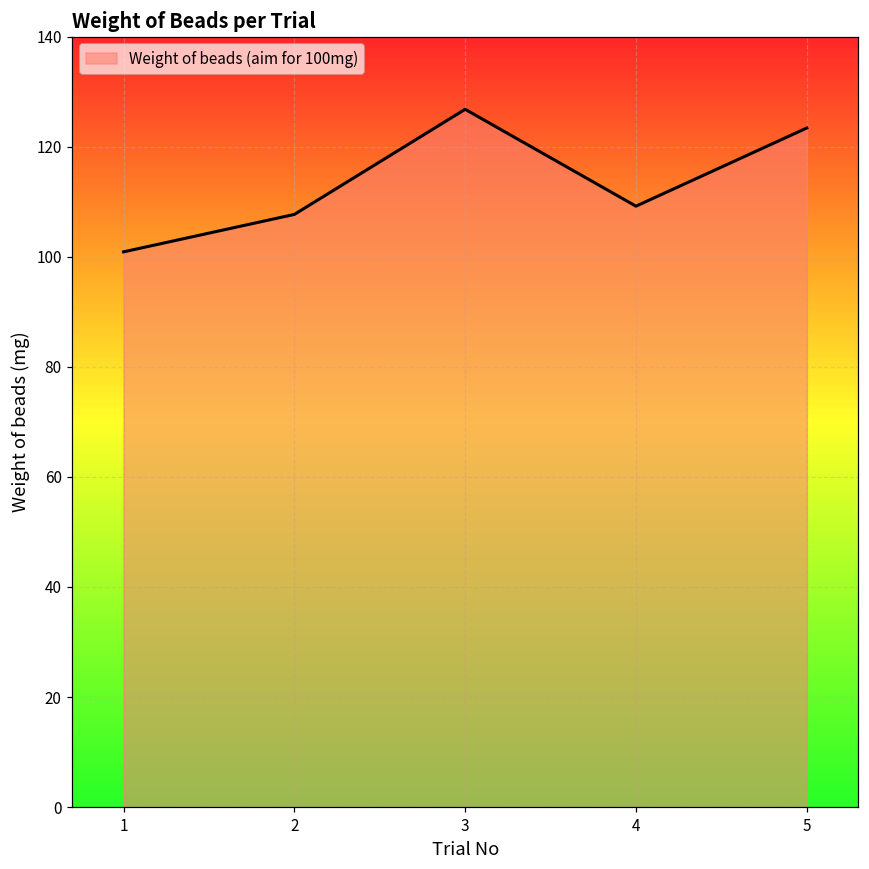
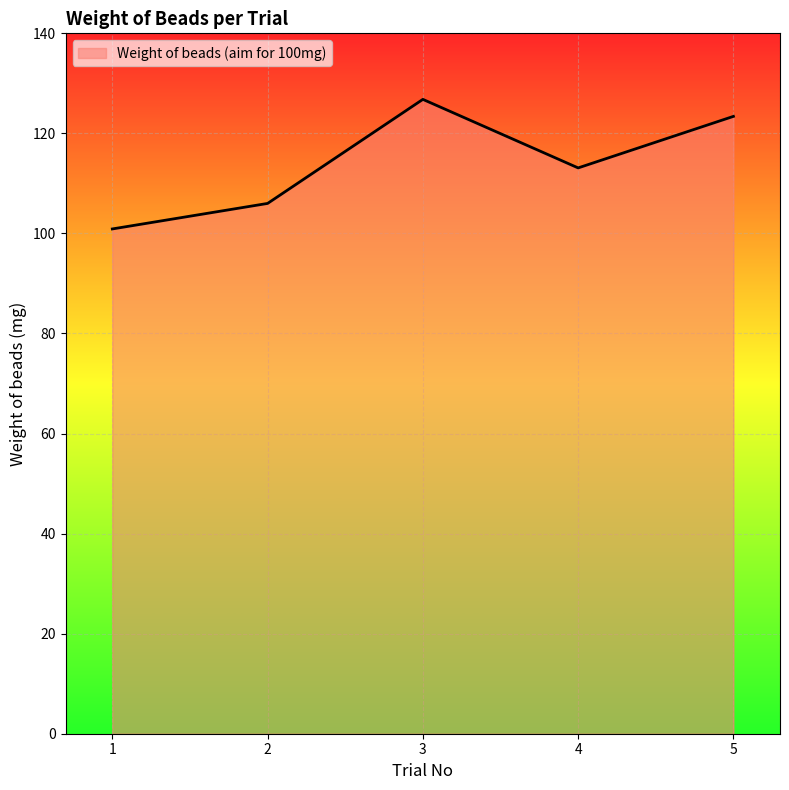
2: 108 -> 106
4: 109 -> 113
